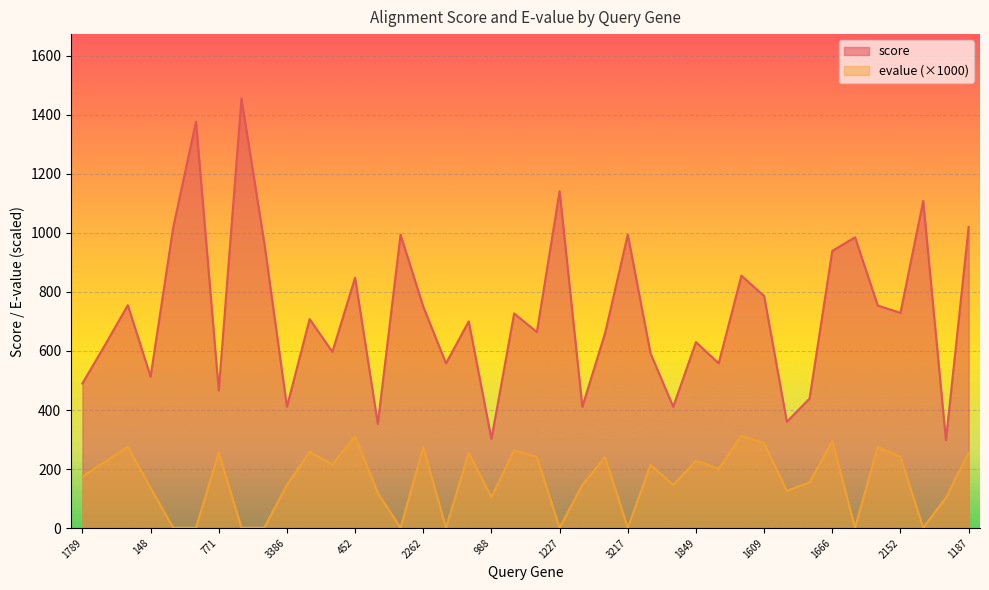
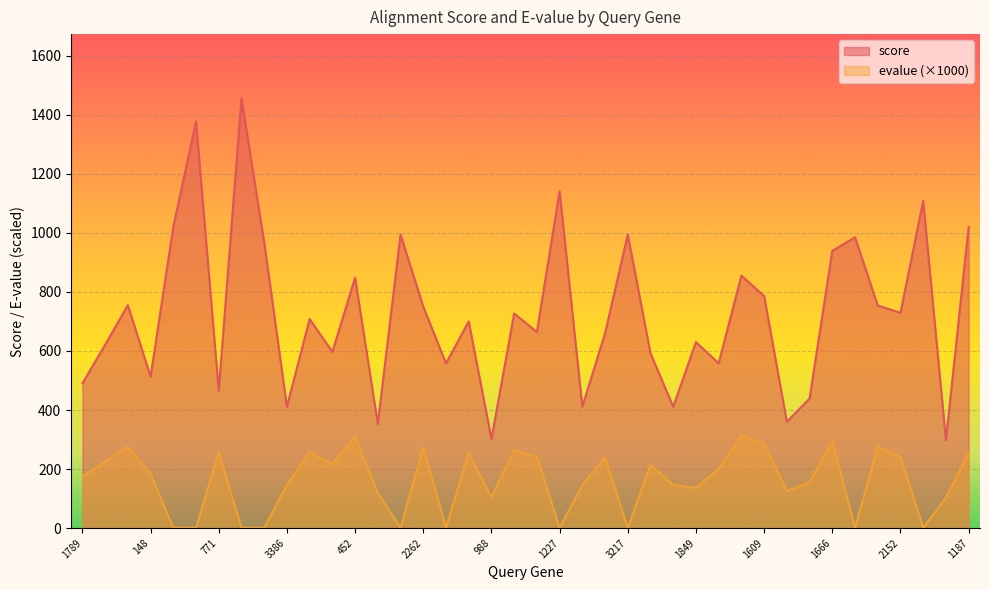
evalue (×1000), 148: 140 -> 180
evalue (×1000), 1849: 230 -> 140
